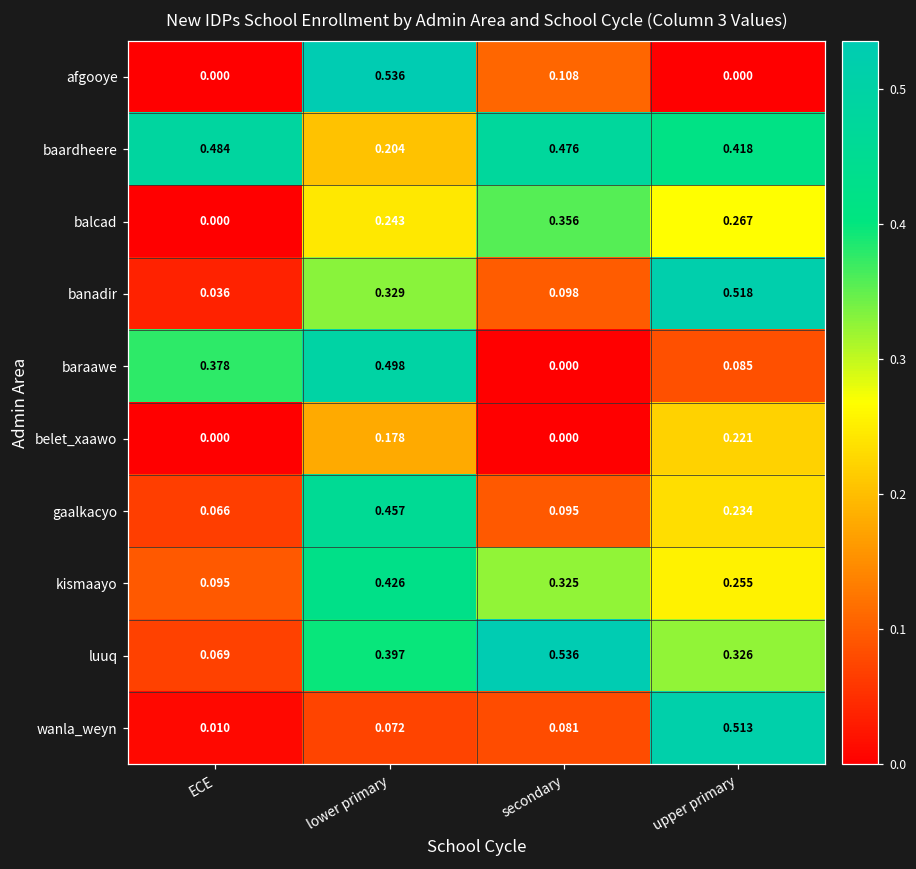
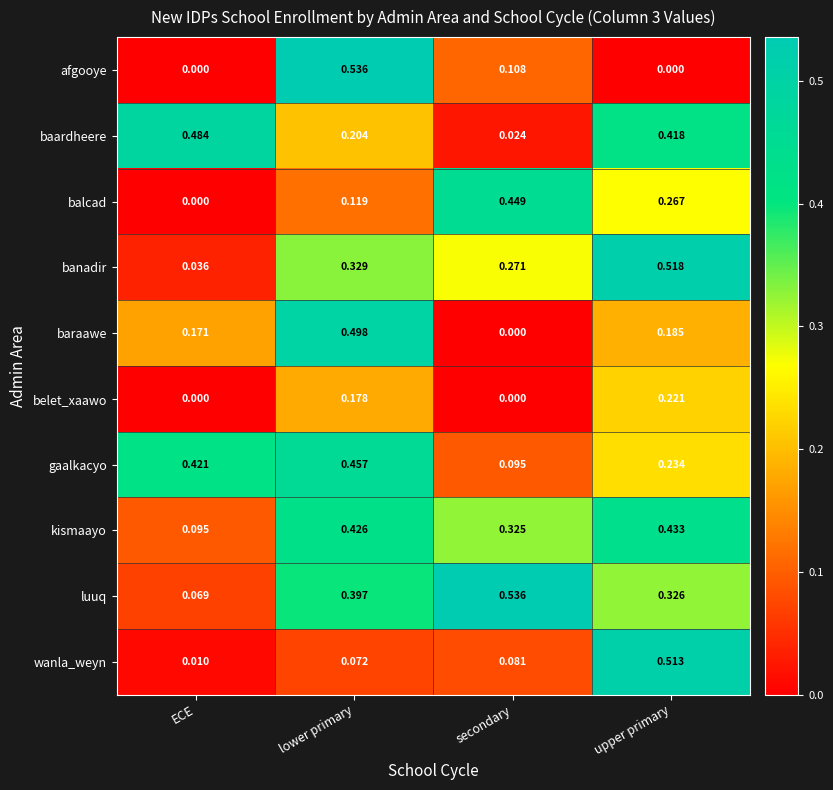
baardheere, secondary: 0.476 -> 0.024
balcad, lower primary: 0.243 -> 0.119
balcad, secondary: 0.356 -> 0.449
banadir, secondary: 0.098 -> 0.271
baraawe, ECE: 0.378 -> 0.171
baraawe, upper primary: 0.085 -> 0.185
gaalkacyo, ECE: 0.066 -> 0.421
kismaayo, upper primary: 0.255 -> 0.433
